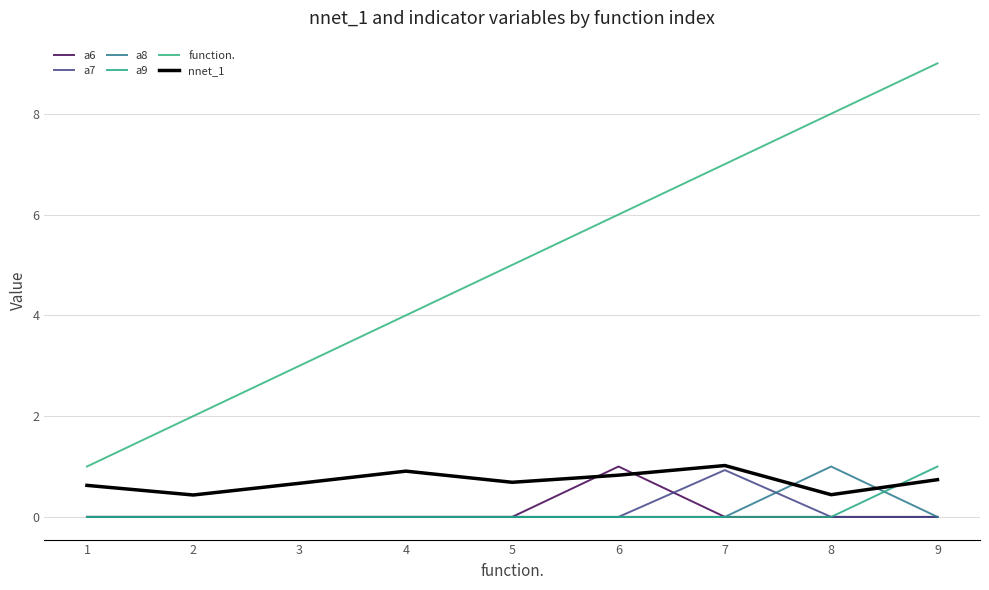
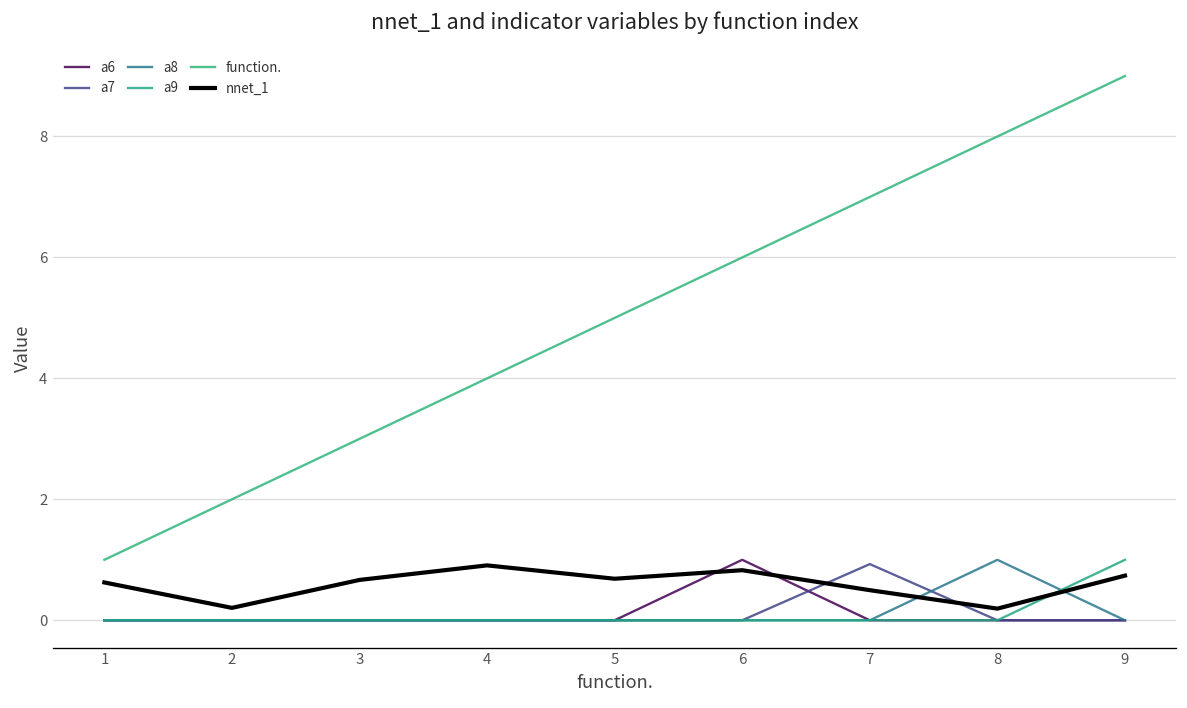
nnet_1, 2: 0.4 -> 0.2
nnet_1, 7: 1.0 -> 0.5
nnet_1, 8: 0.4 -> 0.2
